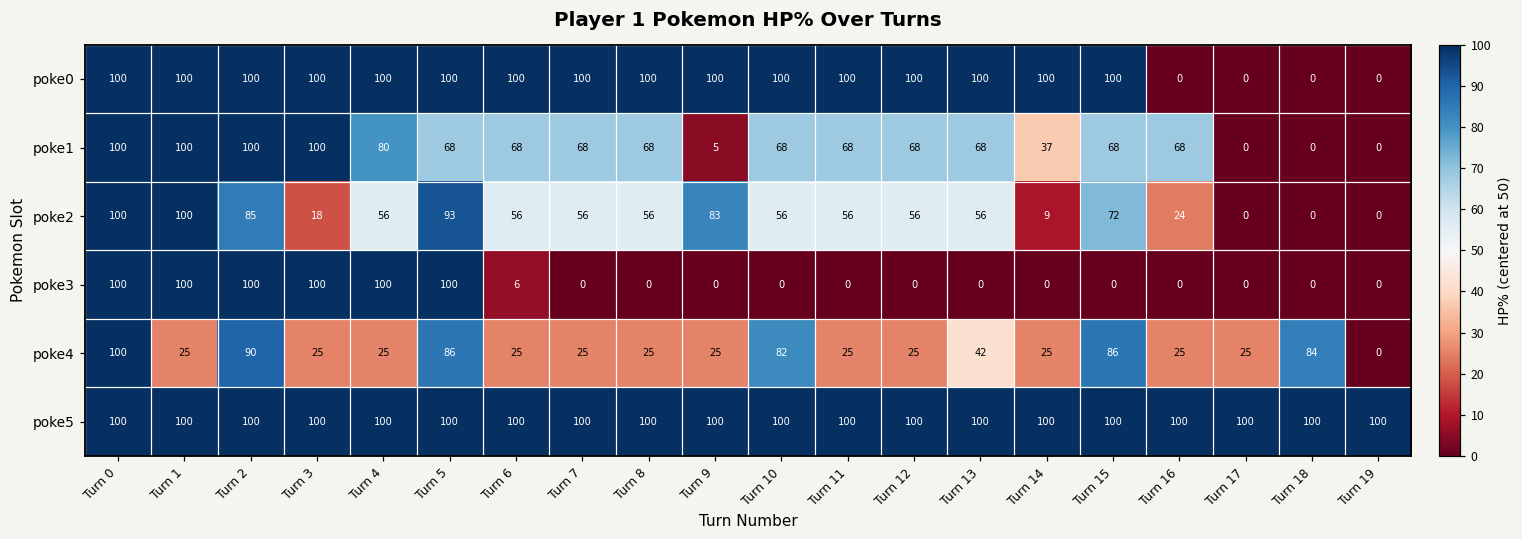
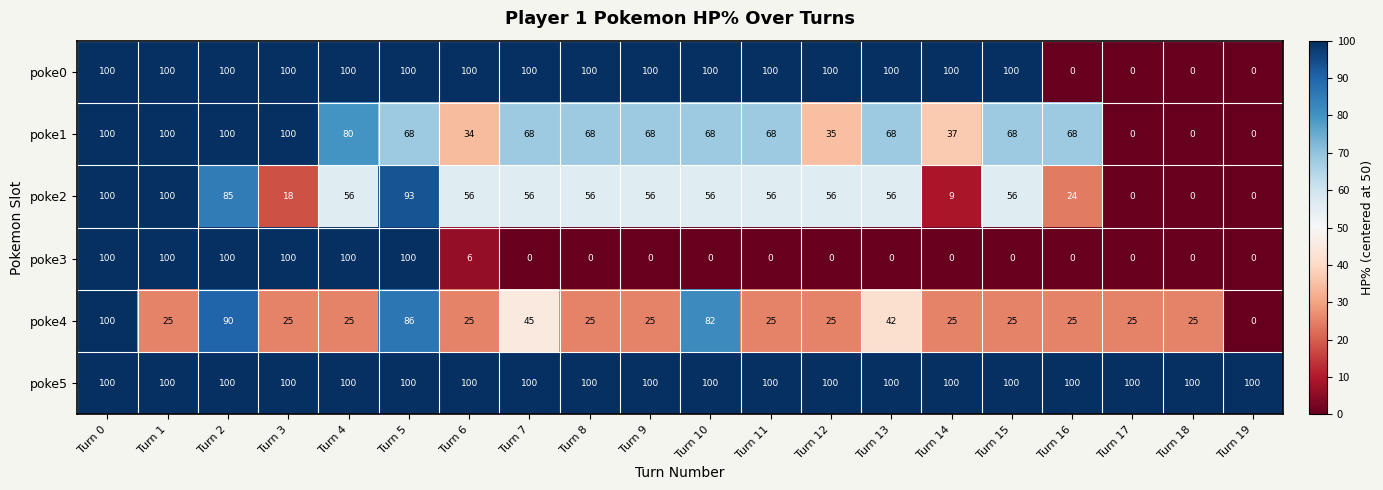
poke1, Turn 6: 68 -> 34
poke1, Turn 9: 5 -> 68
poke1, Turn 12: 68 -> 35
poke2, Turn 9: 83 -> 56
poke2, Turn 15: 72 -> 56
poke4, Turn 7: 25 -> 45
poke4, Turn 15: 86 -> 25
poke4, Turn 18: 84 -> 25
